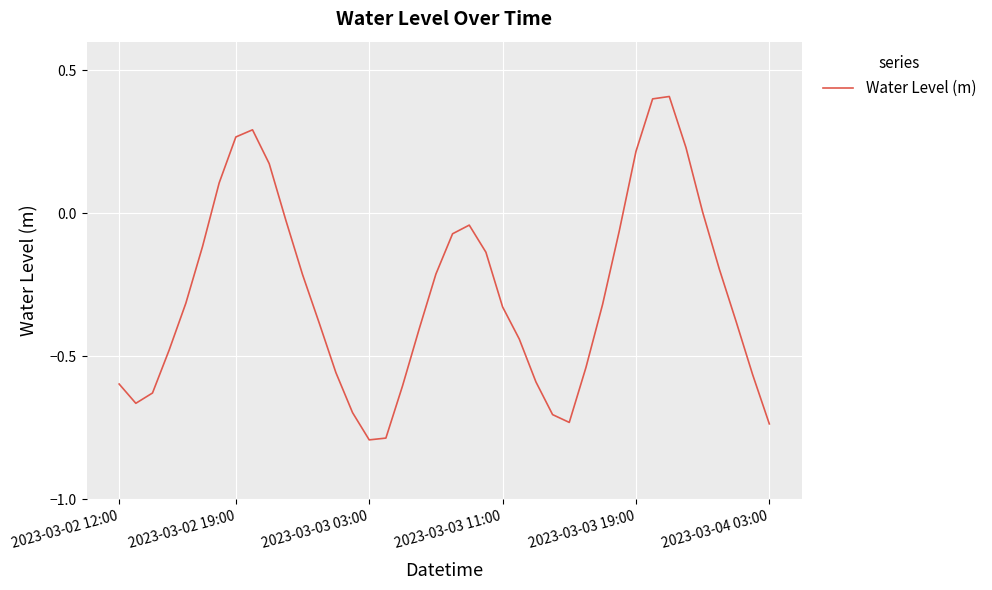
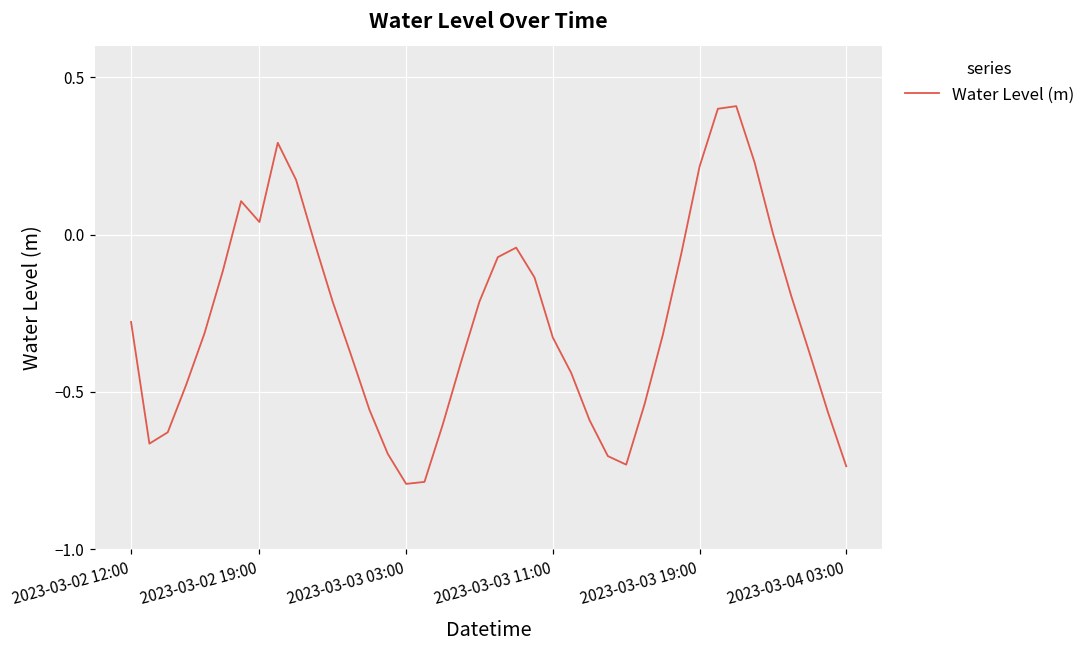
2023-03-02 12:00: -0.60 -> -0.28
2023-03-02 19:00: 0.27 -> 0.04
